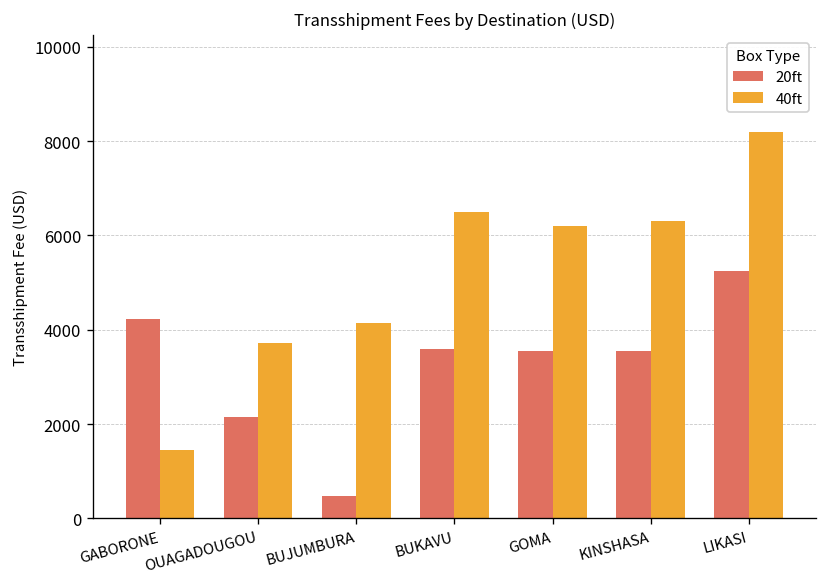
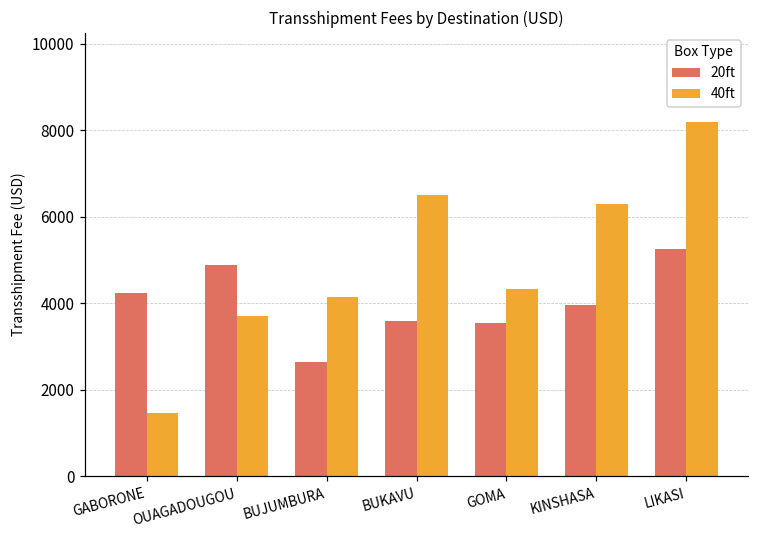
20ft, OUAGADOUGOU: 2200 -> 4900
20ft, BUJUMBURA: 500 -> 2700
40ft, GOMA: 6200 -> 4300
20ft, KINSHASA: 3600 -> 4000
